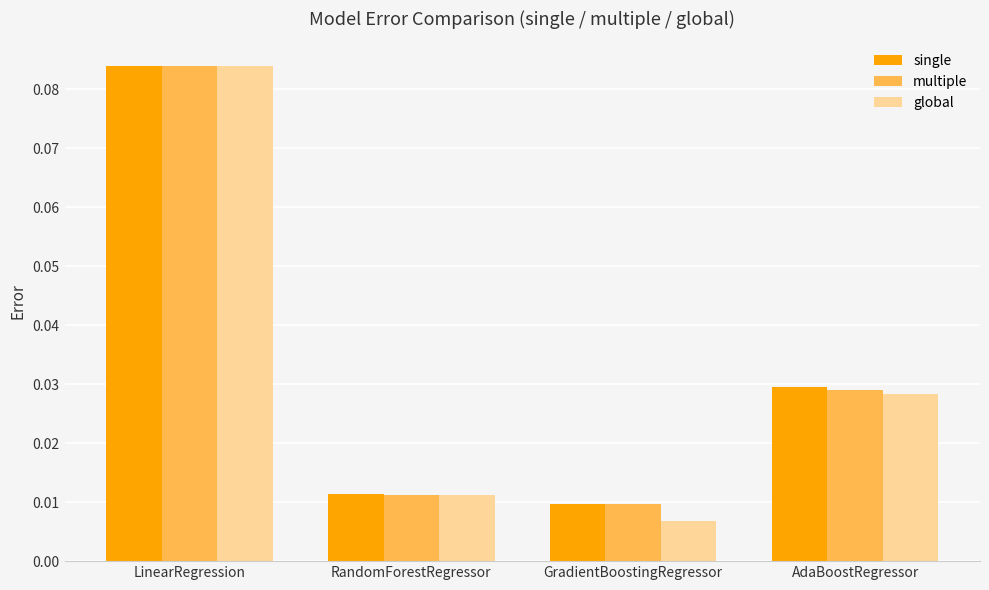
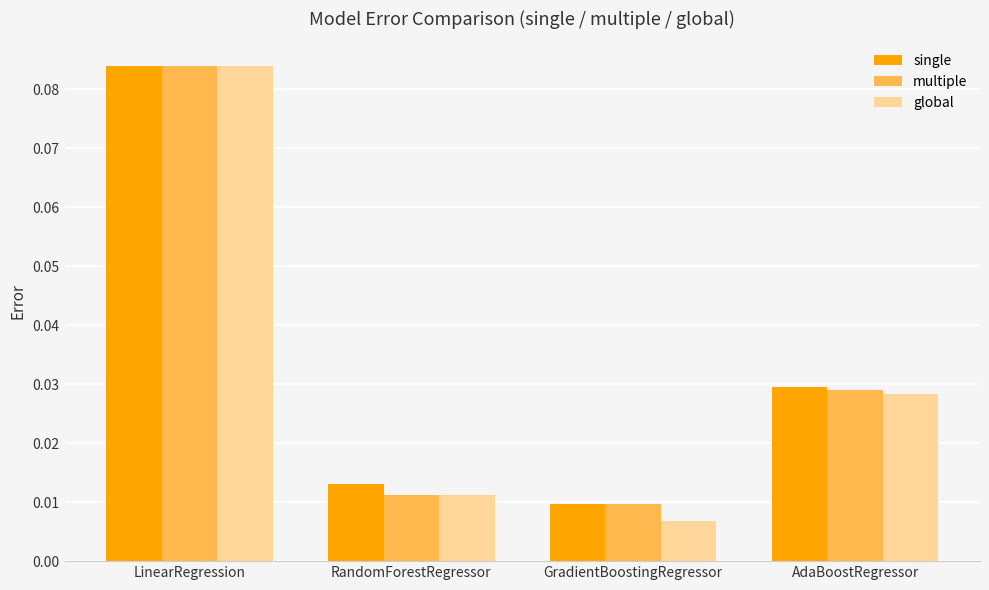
single, RandomForestRegressor: 0.011 -> 0.013
